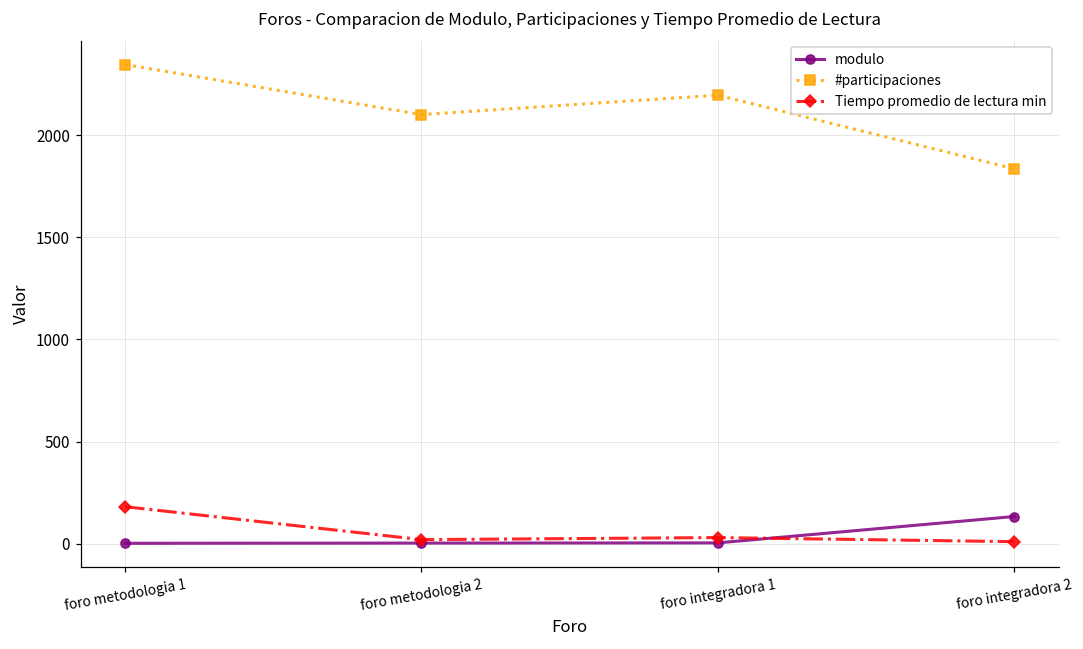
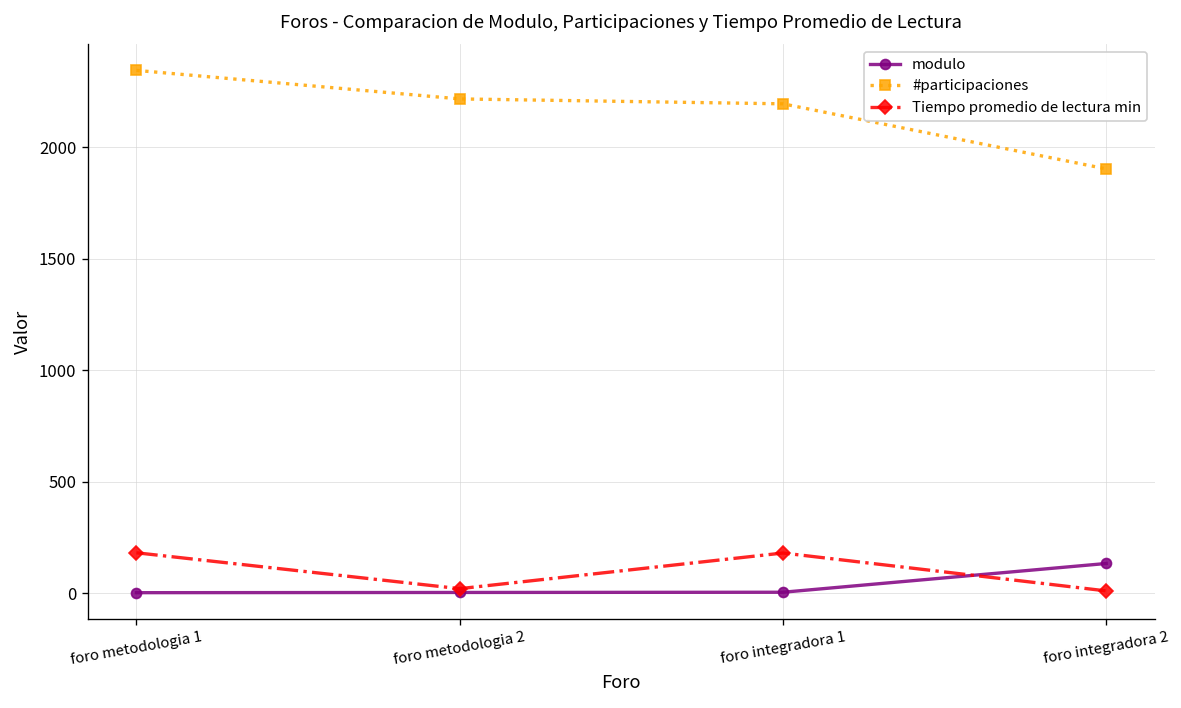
#participaciones, foro metodologia 2: 2100 -> 2220
Tiempo promedio de lectura min, foro integradora 1: 30 -> 180
#participaciones, foro integradora 2: 1840 -> 1900
